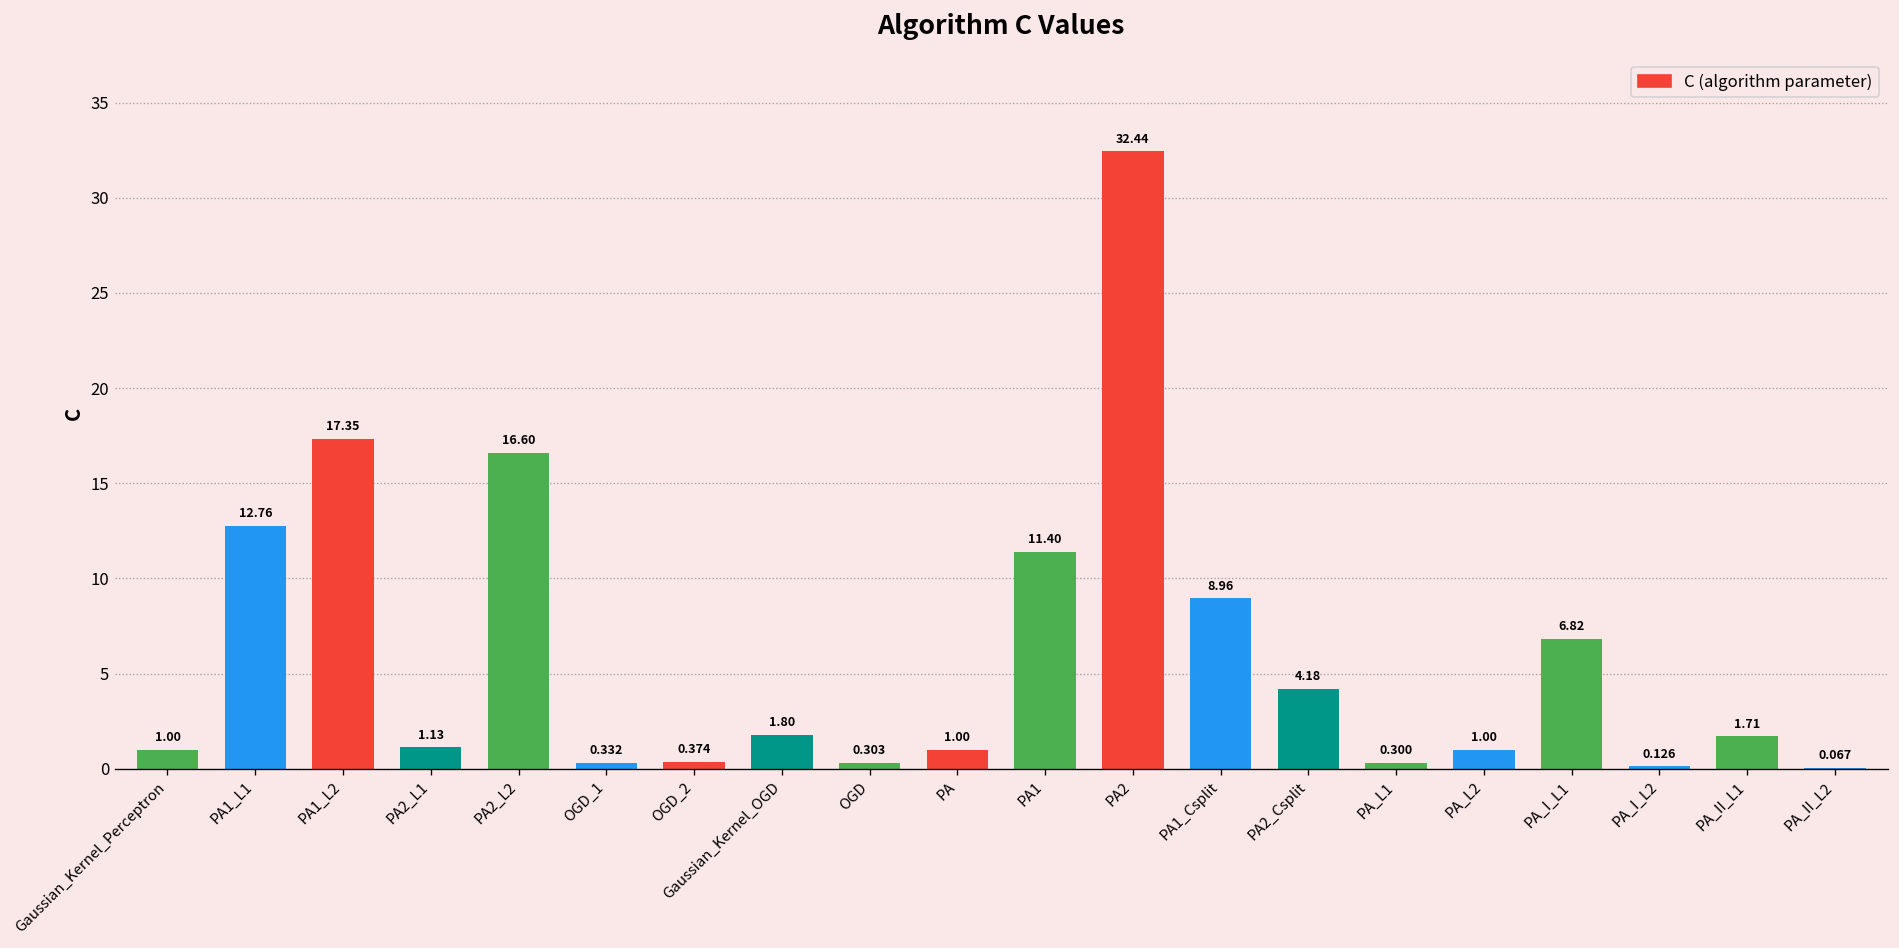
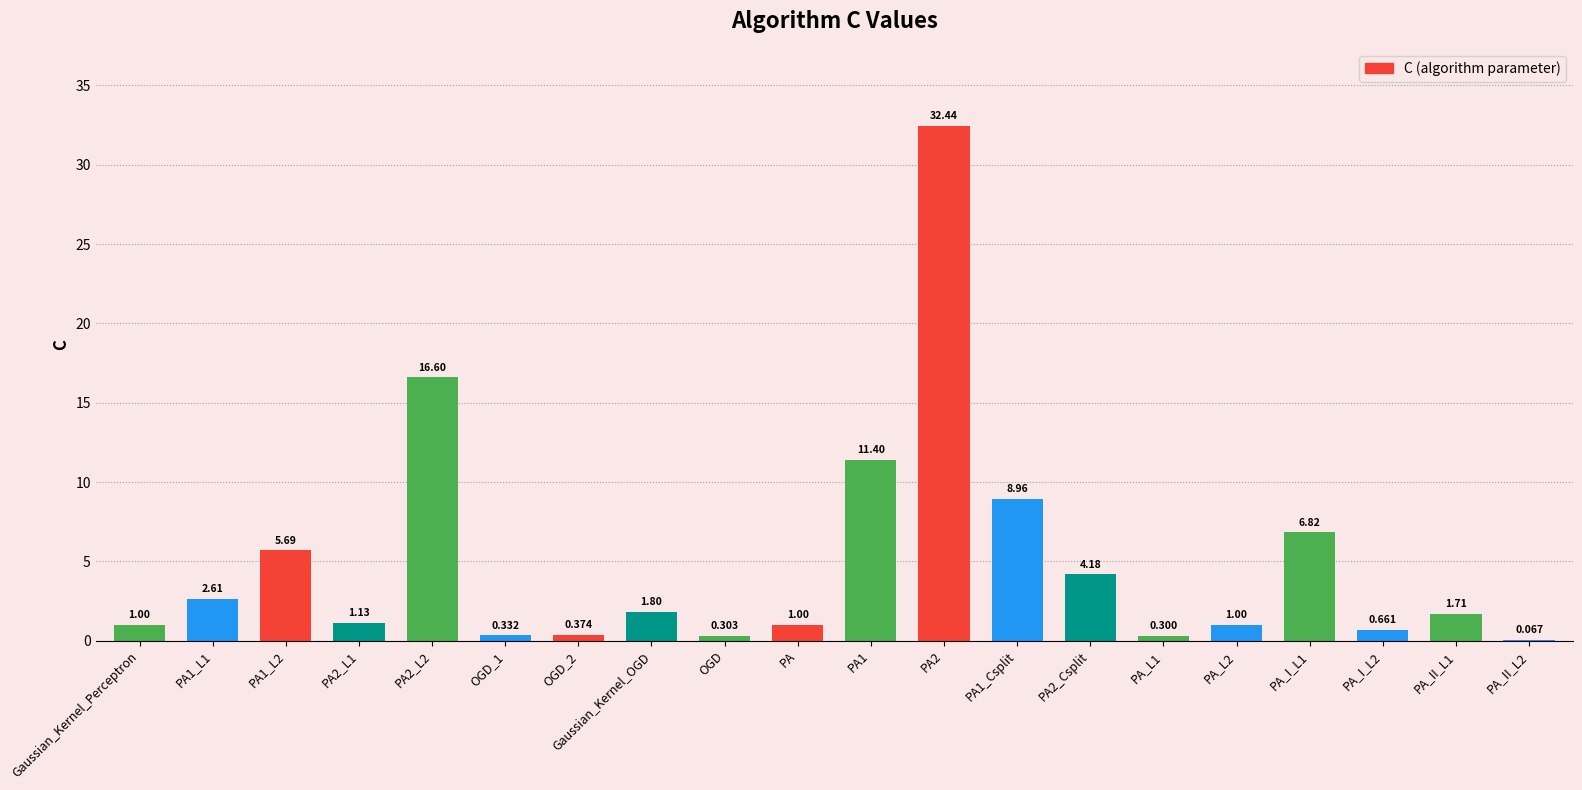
PA1_L1: 12.76 -> 2.61
PA1_L2: 17.35 -> 5.69
PA_I_L2: 0.126 -> 0.661
